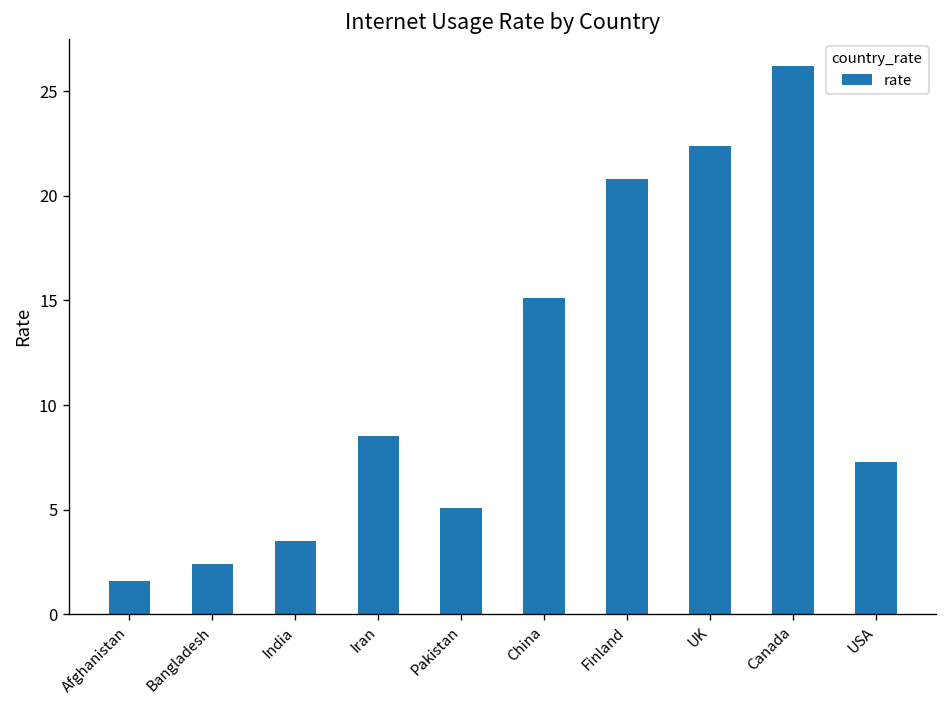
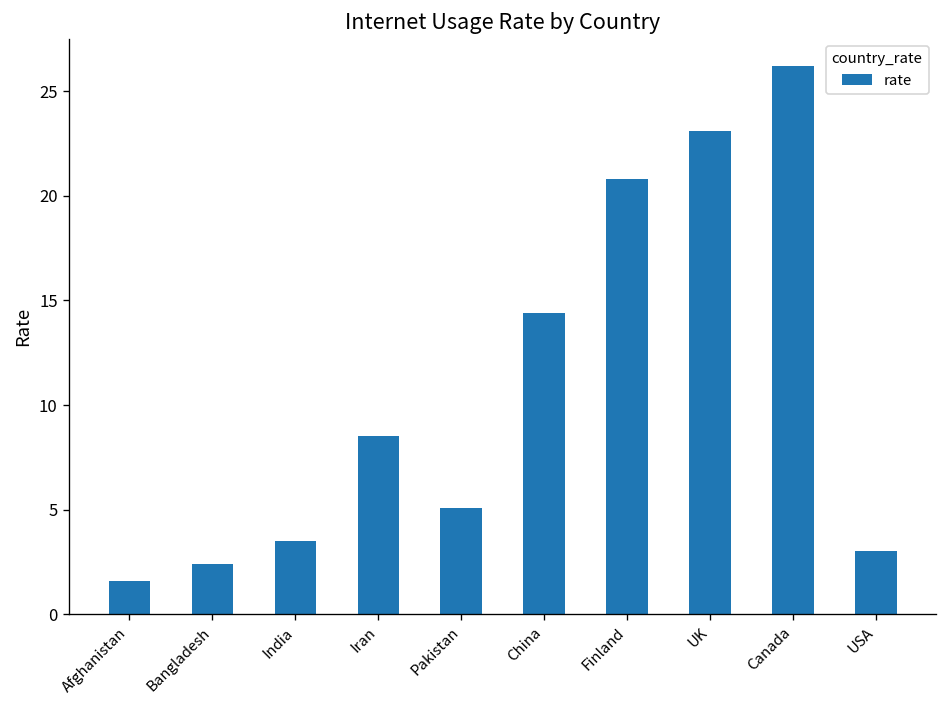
China: 15.1 -> 14.4
UK: 22.4 -> 23.1
USA: 7.3 -> 3.0
